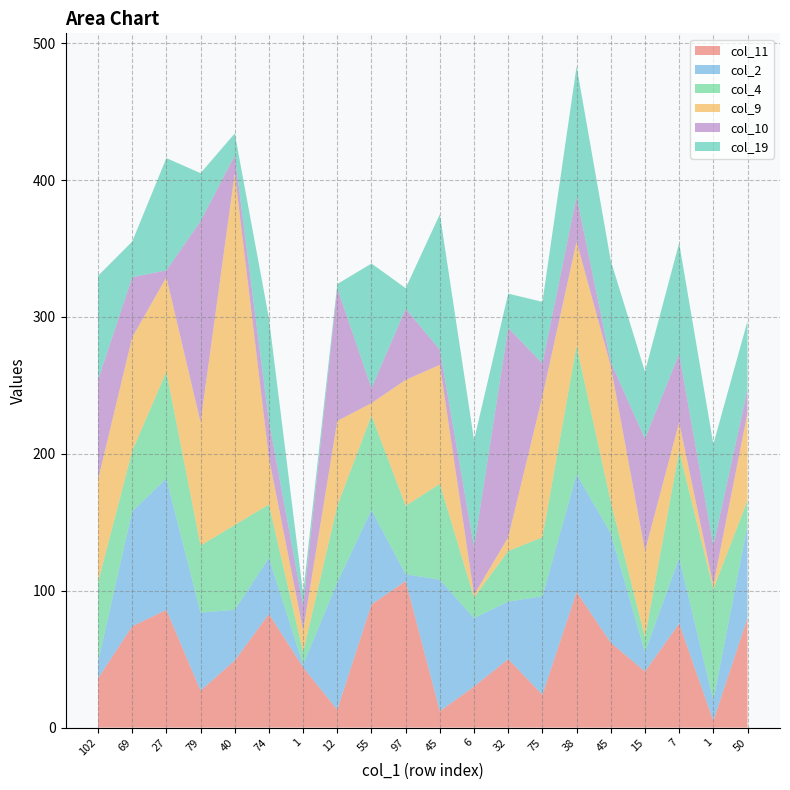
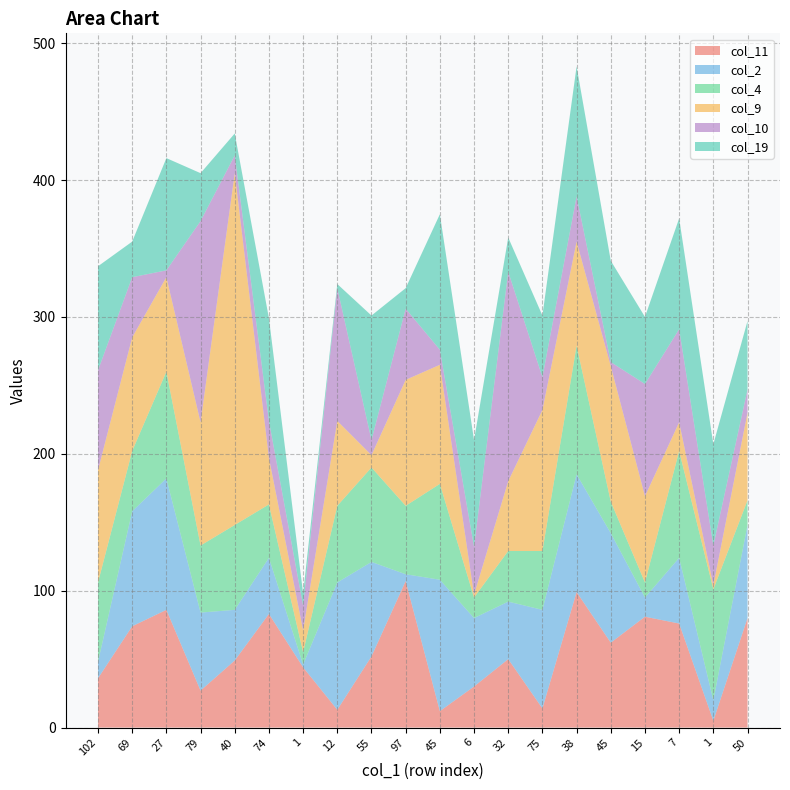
col_9, 102: 75 -> 82
col_11, 55: 90 -> 52
col_9, 32: 10 -> 51
col_11, 75: 24 -> 14
col_11, 15: 41 -> 81
col_10, 7: 50 -> 68
